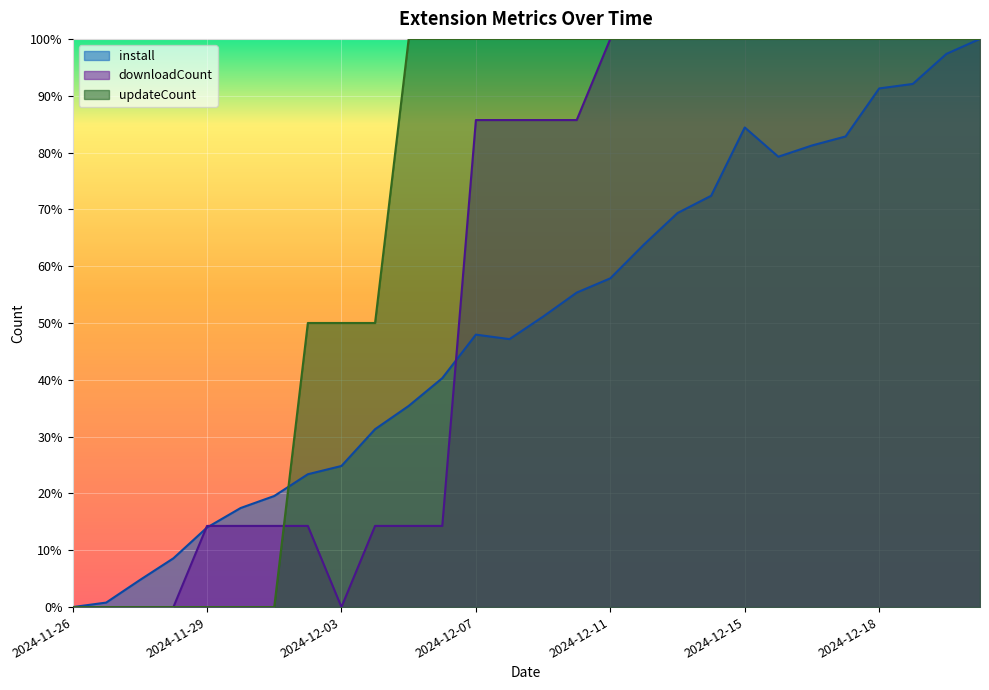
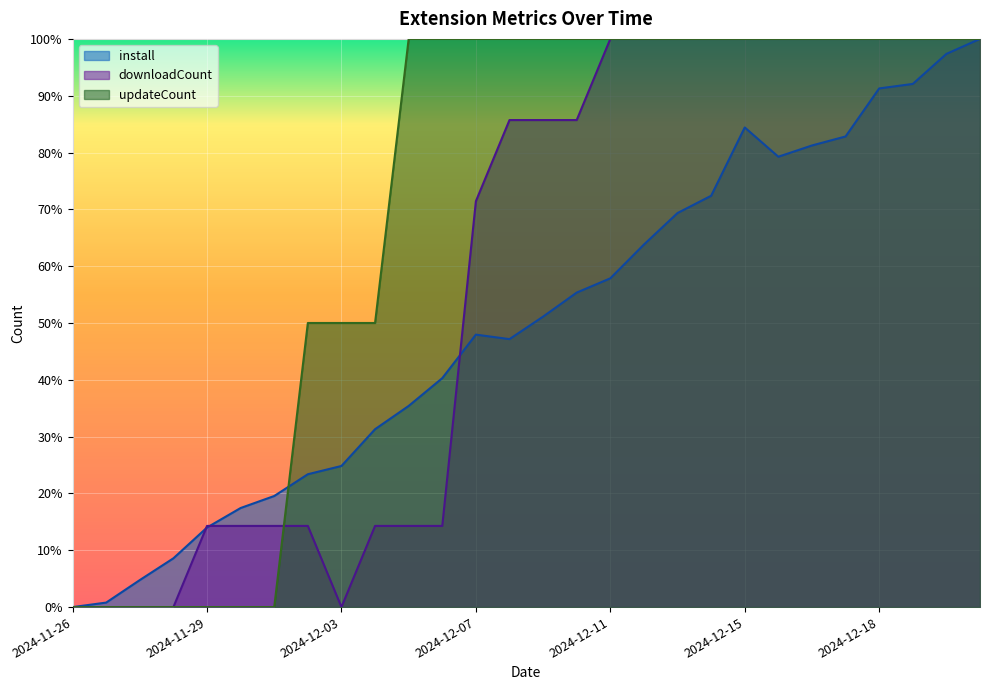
downloadCount, 2024-12-07: 86% -> 71%
